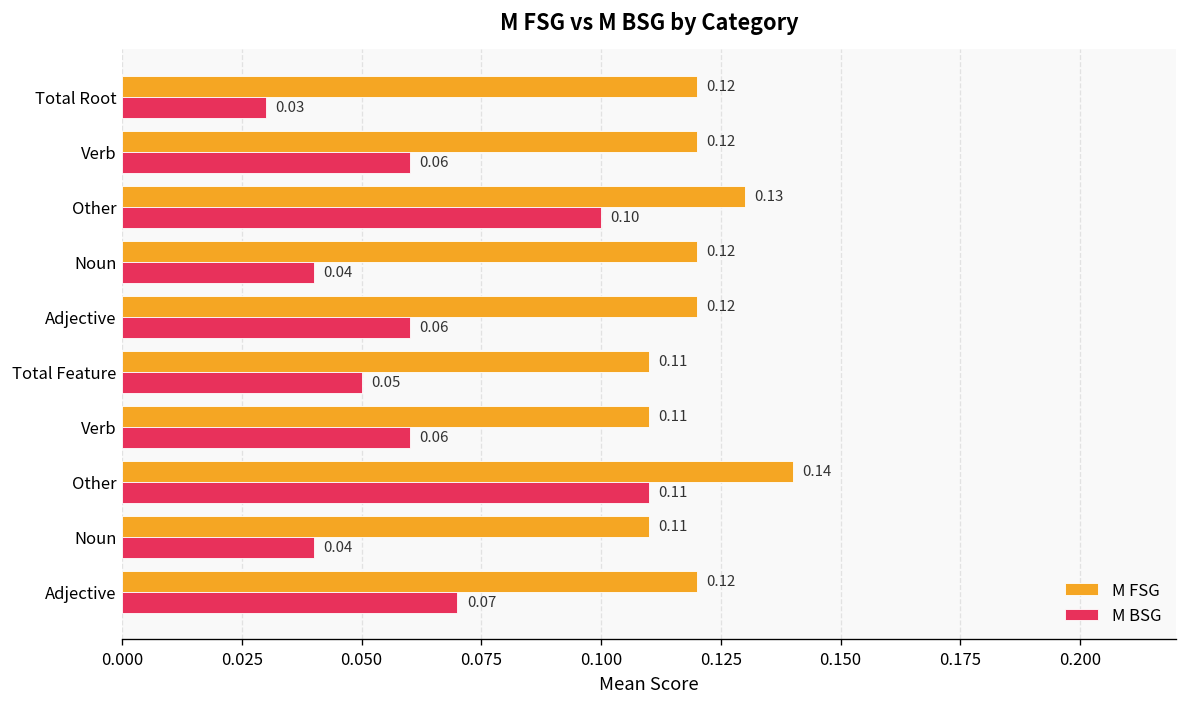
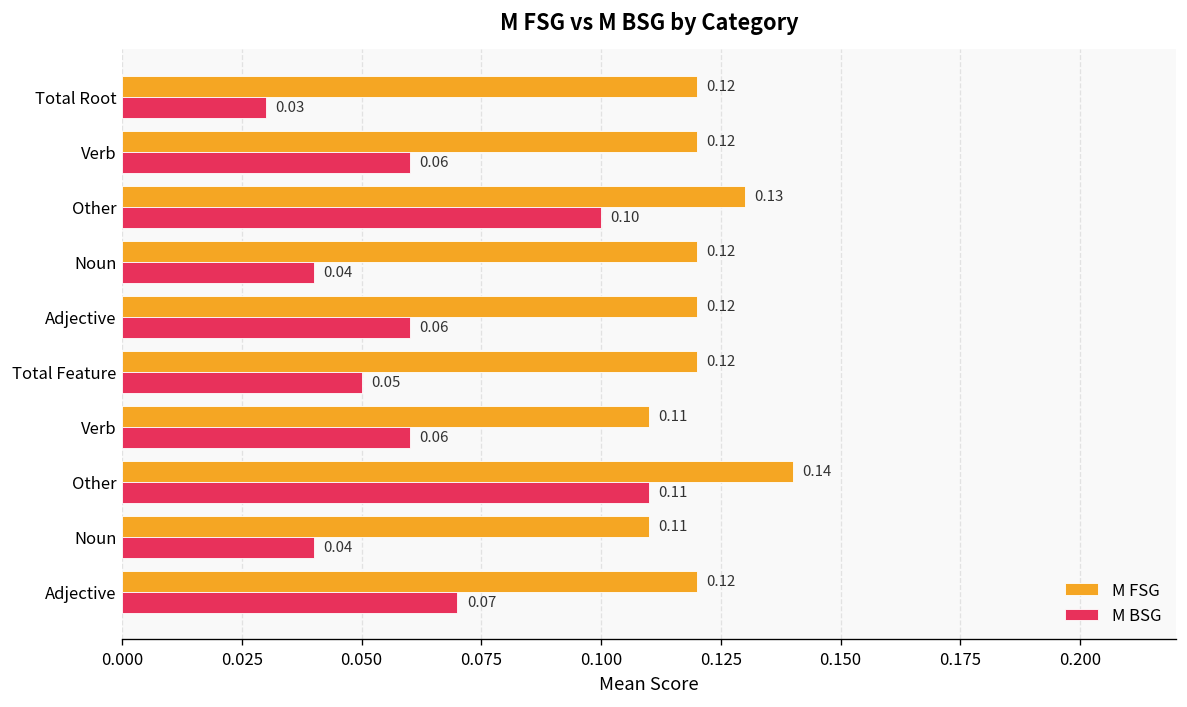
M FSG, Total Feature: 0.11 -> 0.12
